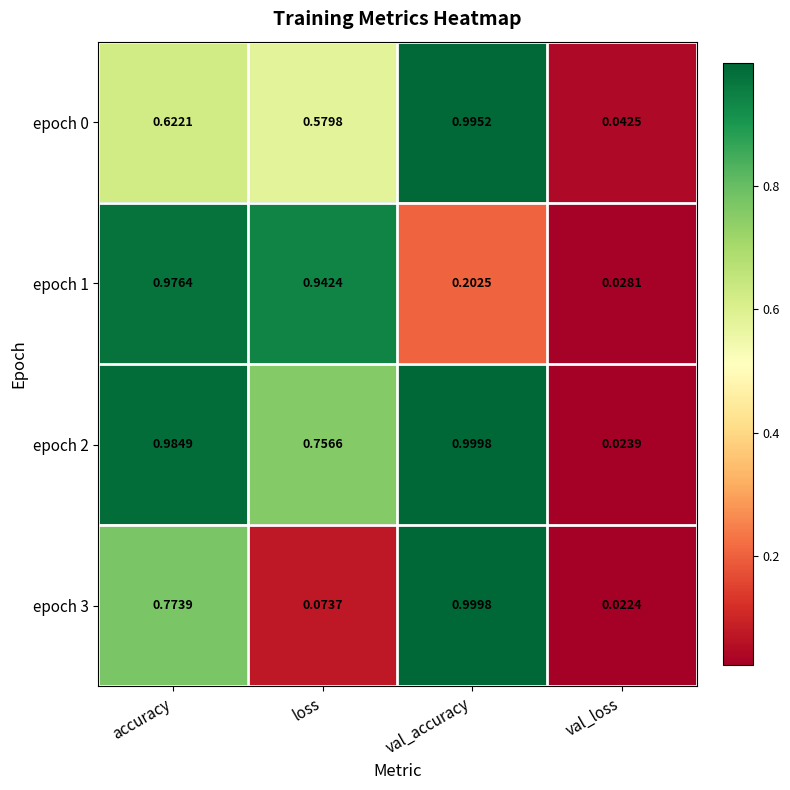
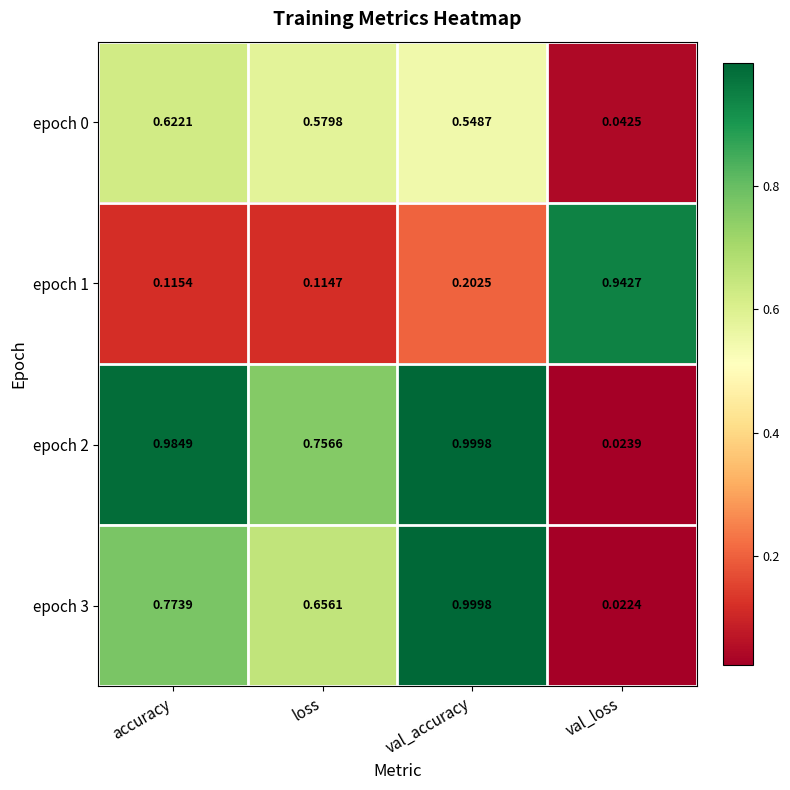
epoch 0, val_accuracy: 0.9952 -> 0.5487
epoch 1, accuracy: 0.9764 -> 0.1154
epoch 1, loss: 0.9424 -> 0.1147
epoch 1, val_loss: 0.0281 -> 0.9427
epoch 3, loss: 0.0737 -> 0.6561
